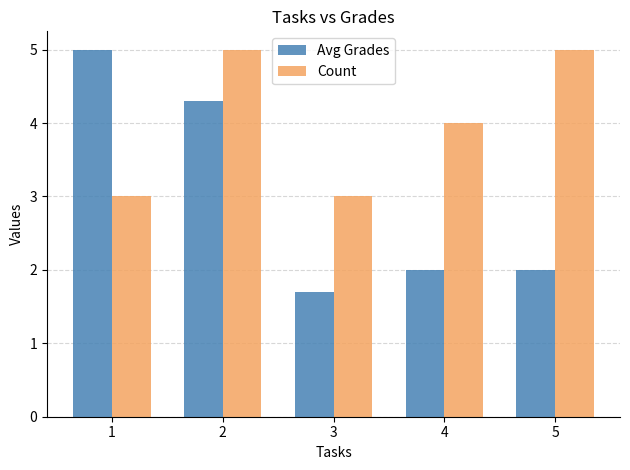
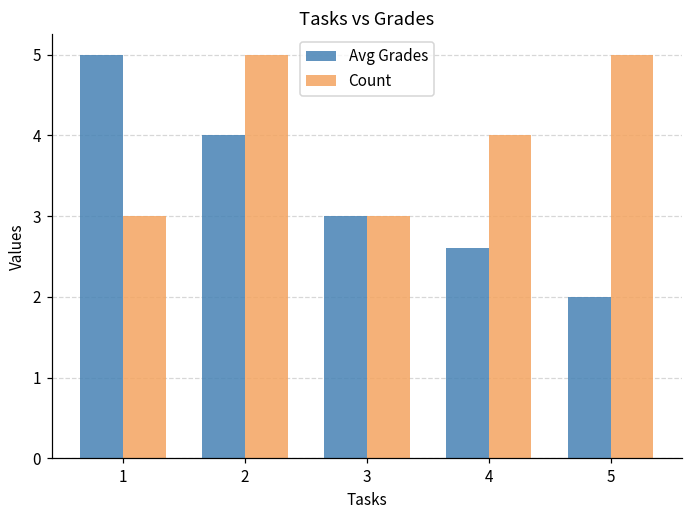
Avg Grades, 2: 4.3 -> 4.0
Avg Grades, 3: 1.7 -> 3.0
Avg Grades, 4: 2.0 -> 2.6
